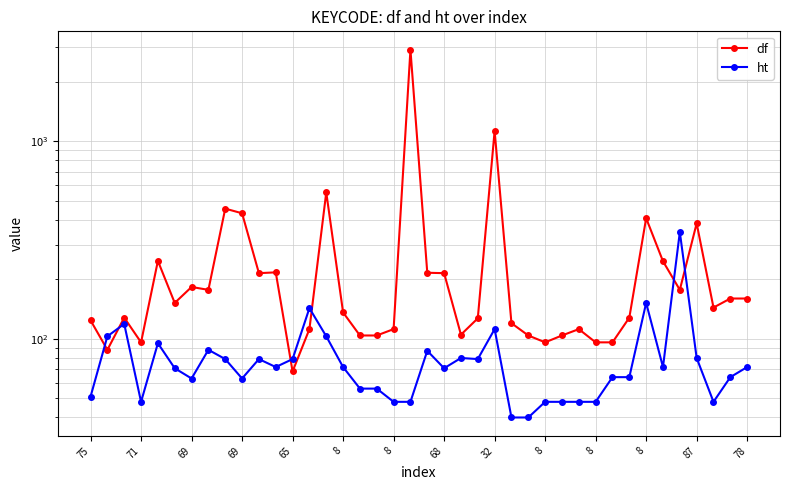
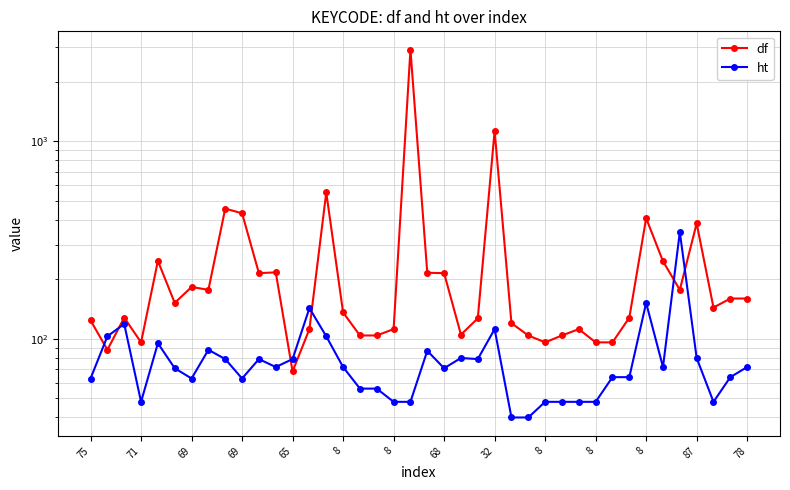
ht, 75: 51 -> 63
